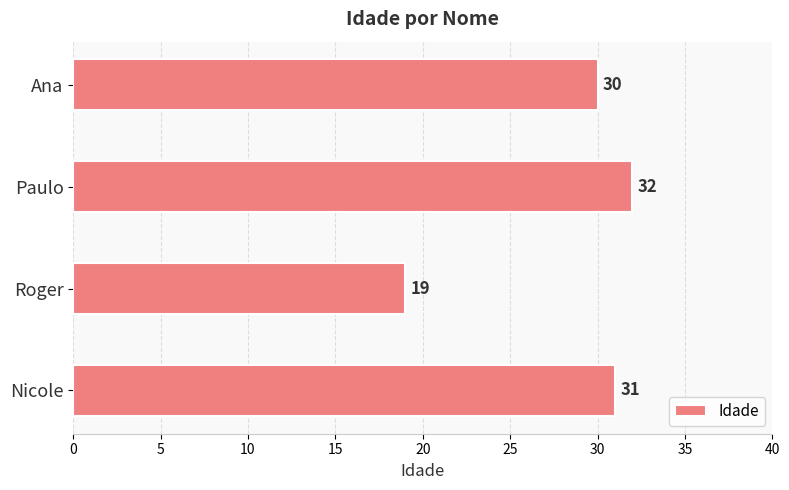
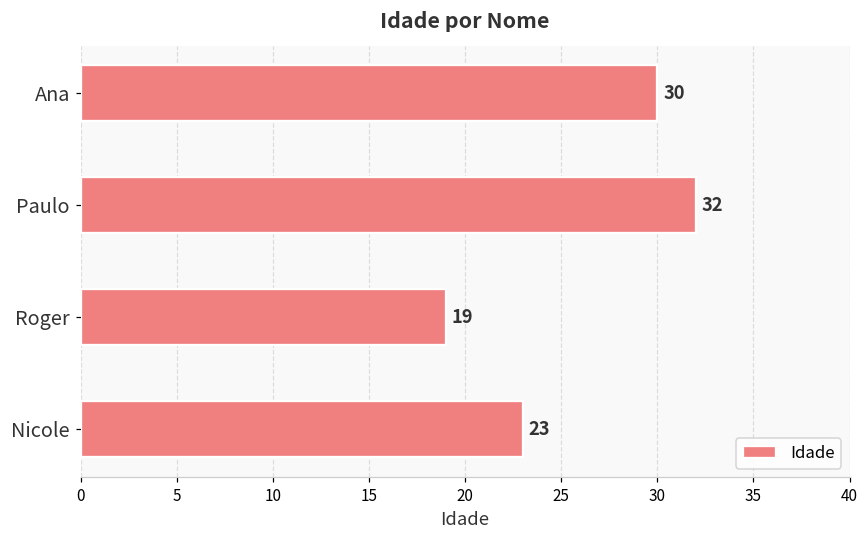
Nicole: 31 -> 23
